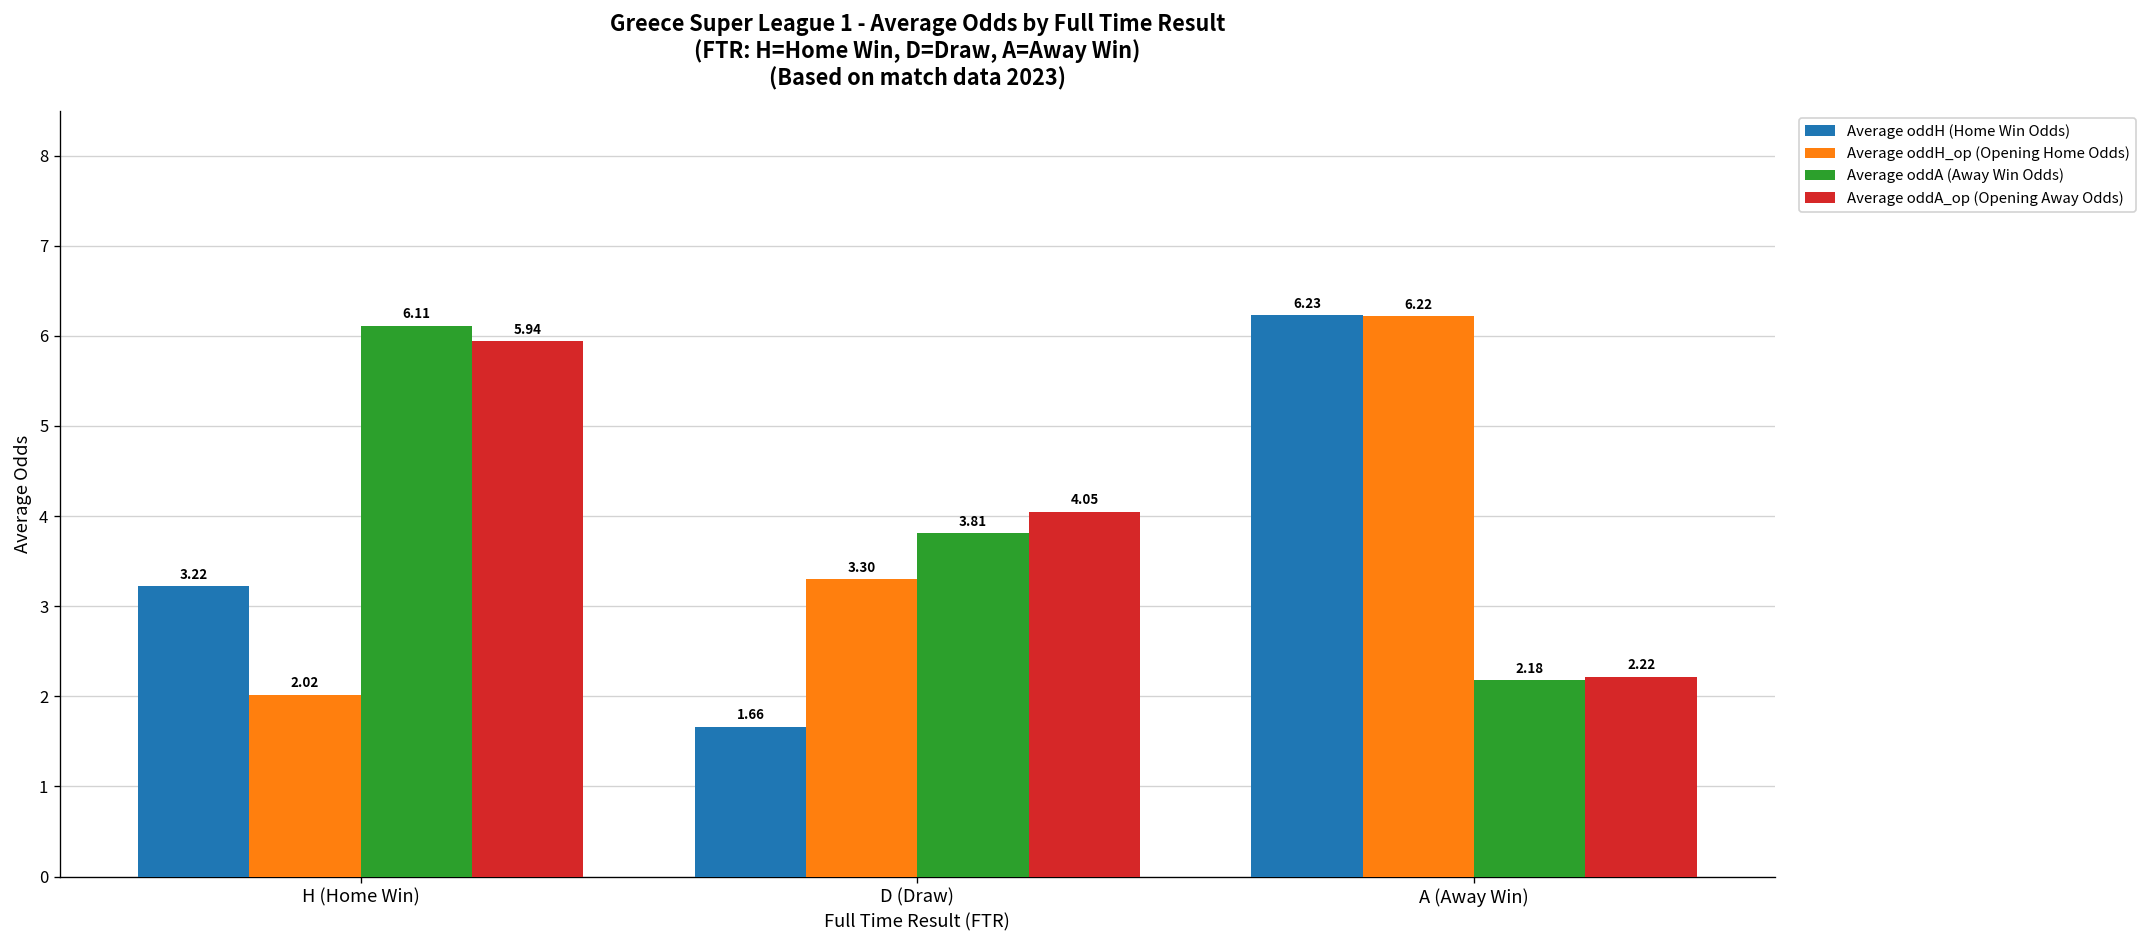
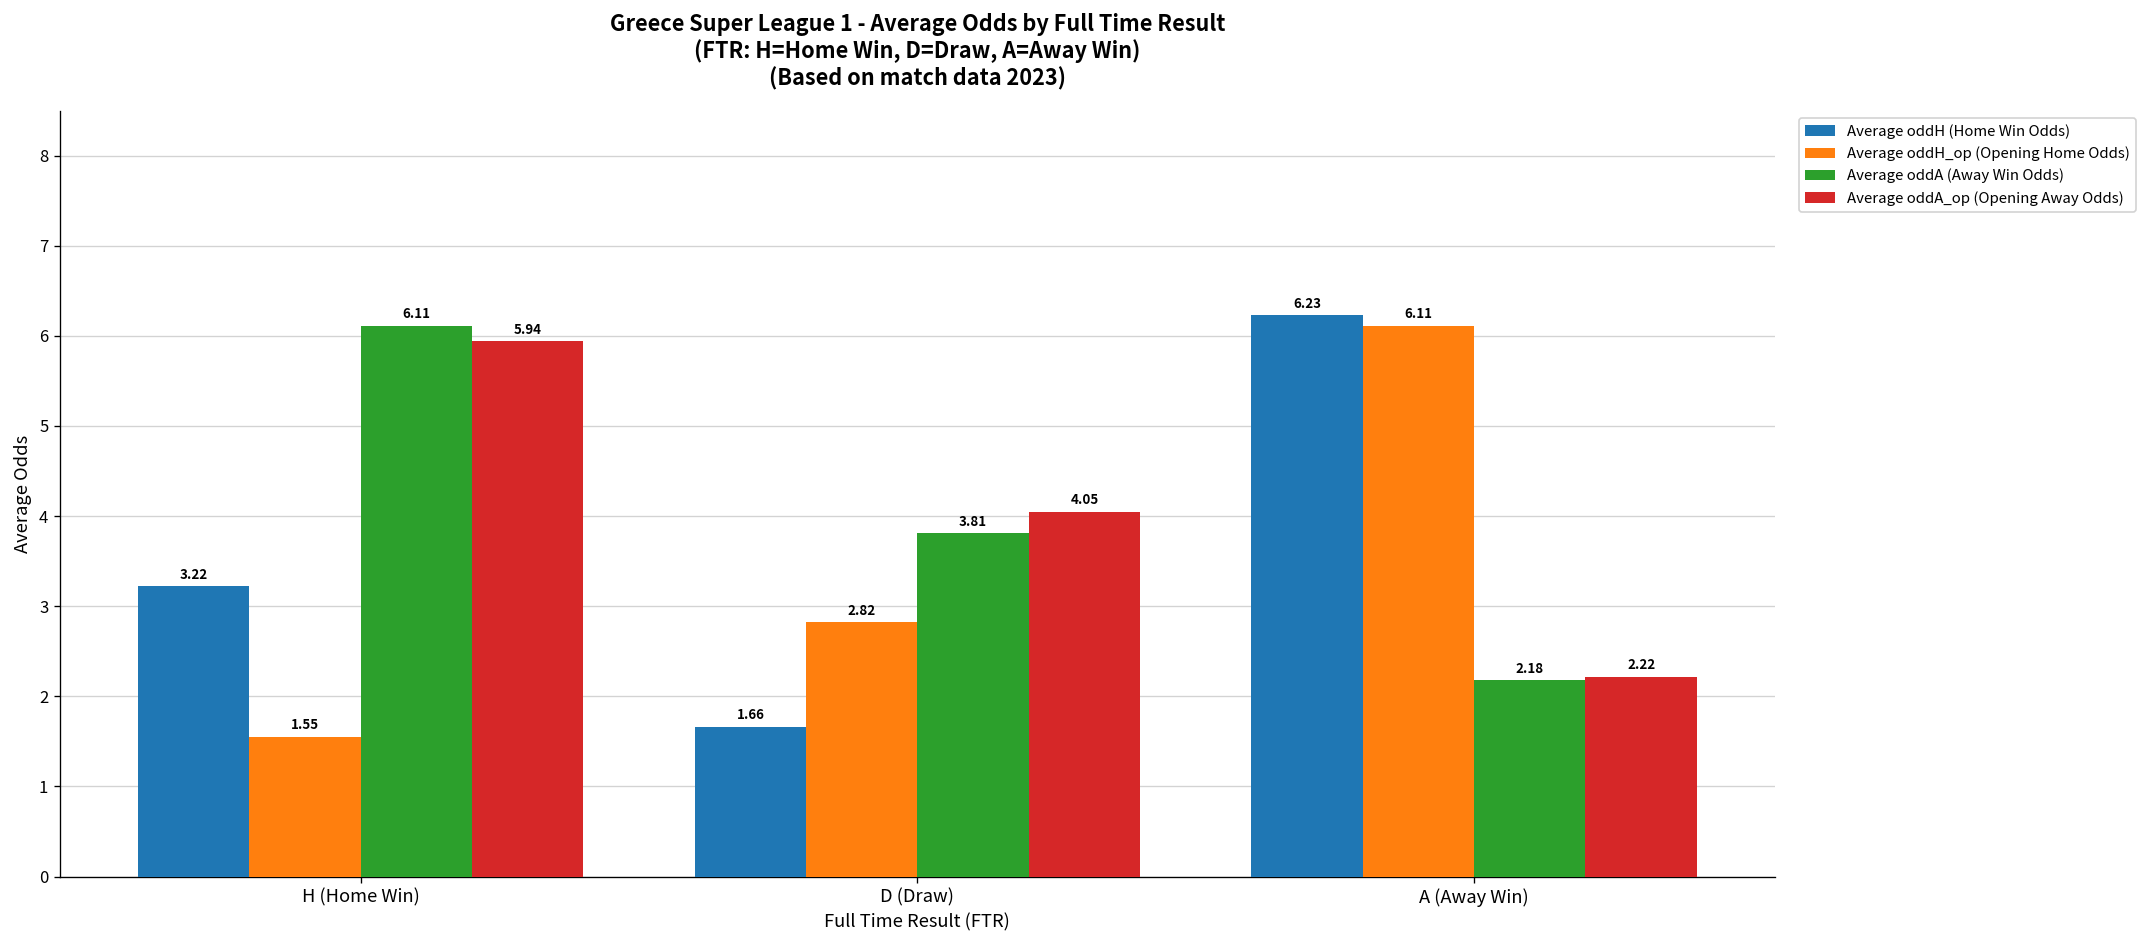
Average oddH_op (Opening Home Odds), H (Home Win): 2.02 -> 1.55
Average oddH_op (Opening Home Odds), D (Draw): 3.30 -> 2.82
Average oddH_op (Opening Home Odds), A (Away Win): 6.22 -> 6.11
